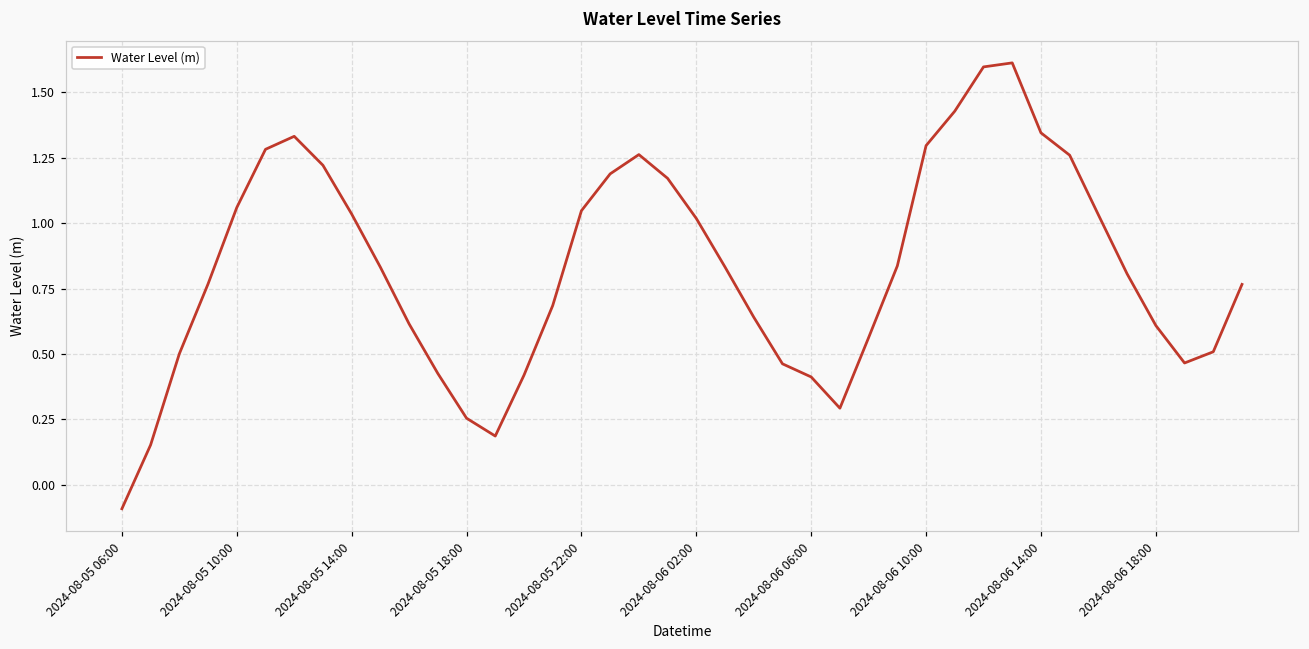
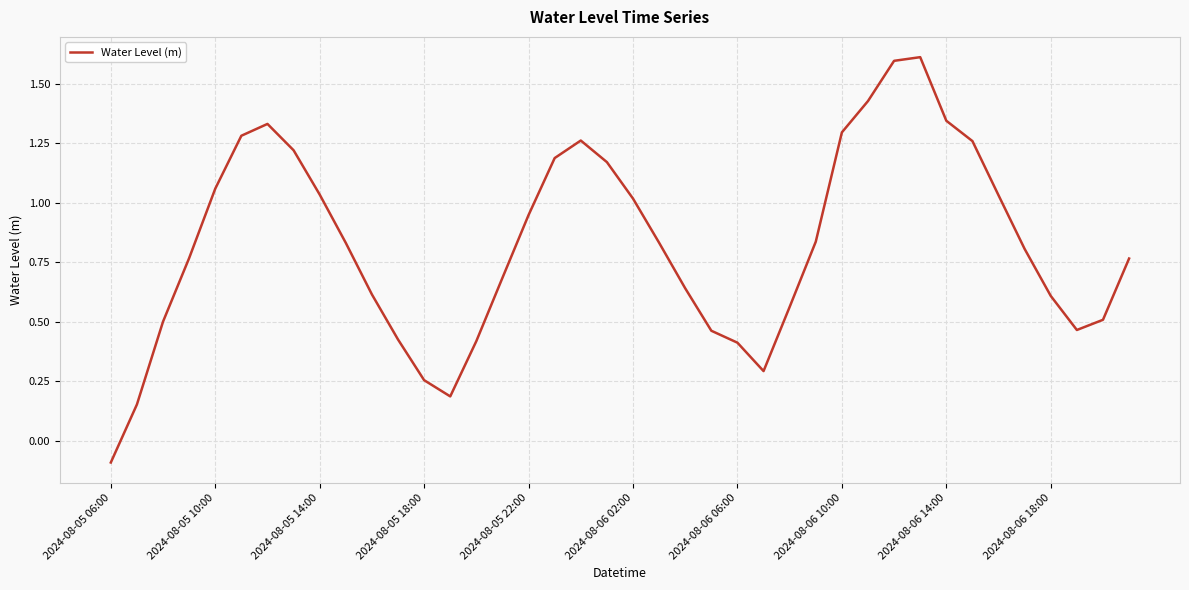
2024-08-05 22:00: 1.05 -> 0.95
